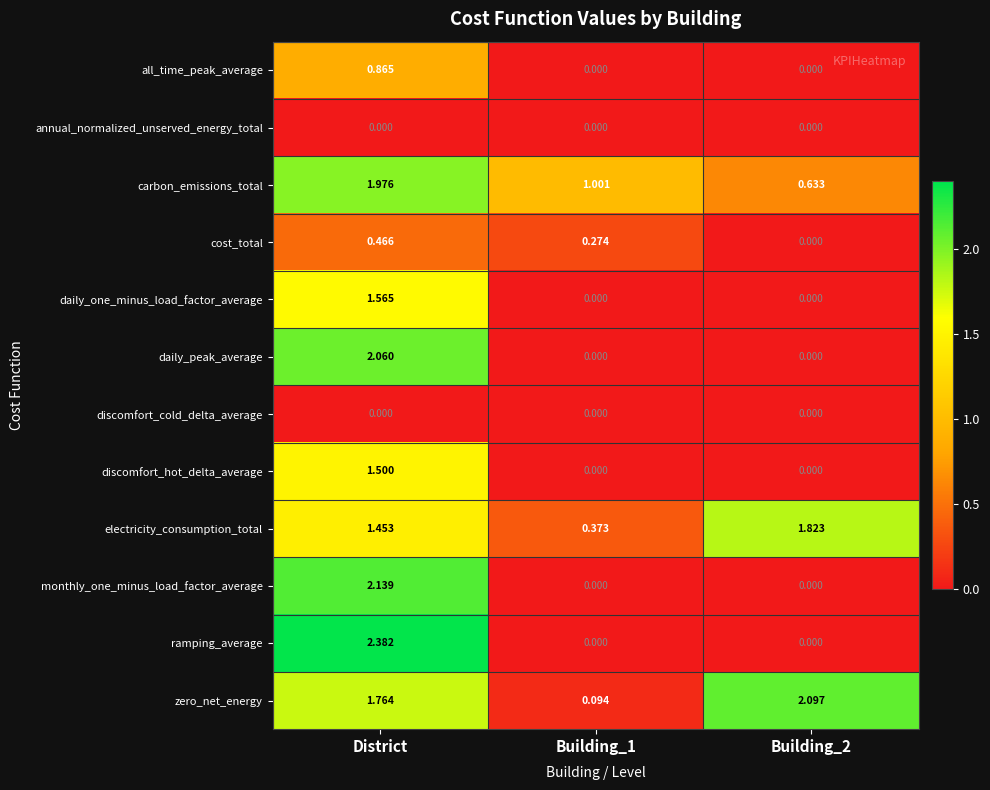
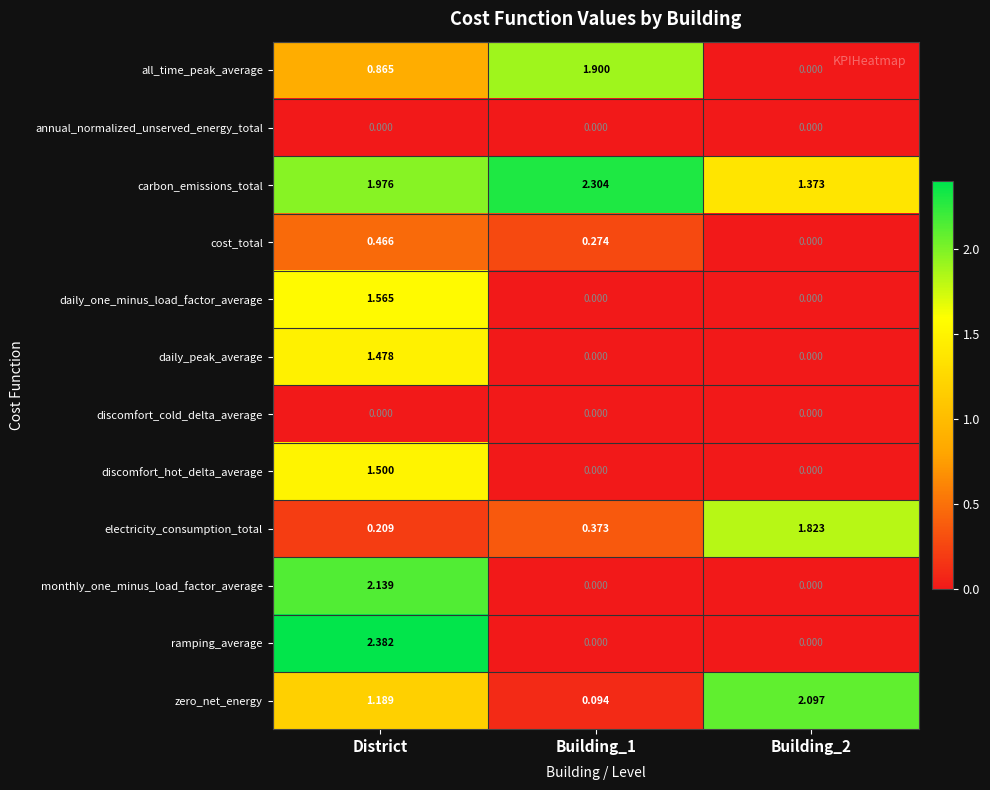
all_time_peak_average, Building_1: 0.000 -> 1.900
carbon_emissions_total, Building_1: 1.001 -> 2.304
carbon_emissions_total, Building_2: 0.633 -> 1.373
daily_peak_average, District: 2.060 -> 1.478
electricity_consumption_total, District: 1.453 -> 0.209
zero_net_energy, District: 1.764 -> 1.189
